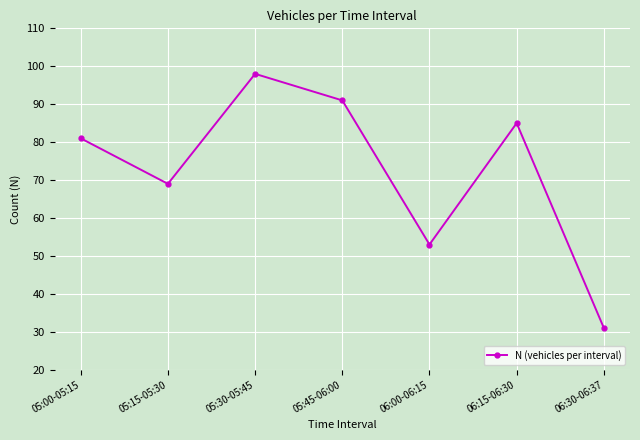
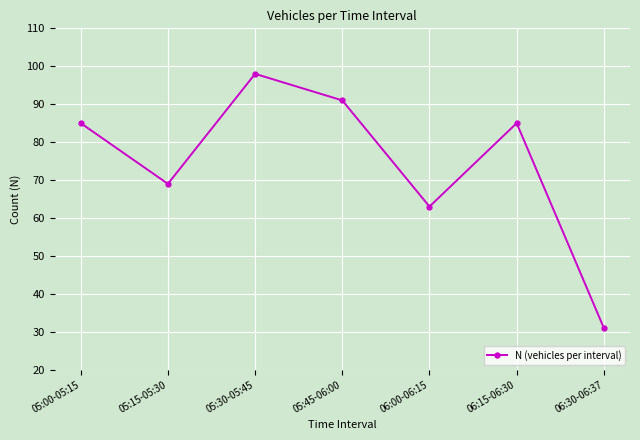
05:00-05:15: 81 -> 85
06:00-06:15: 53 -> 63
